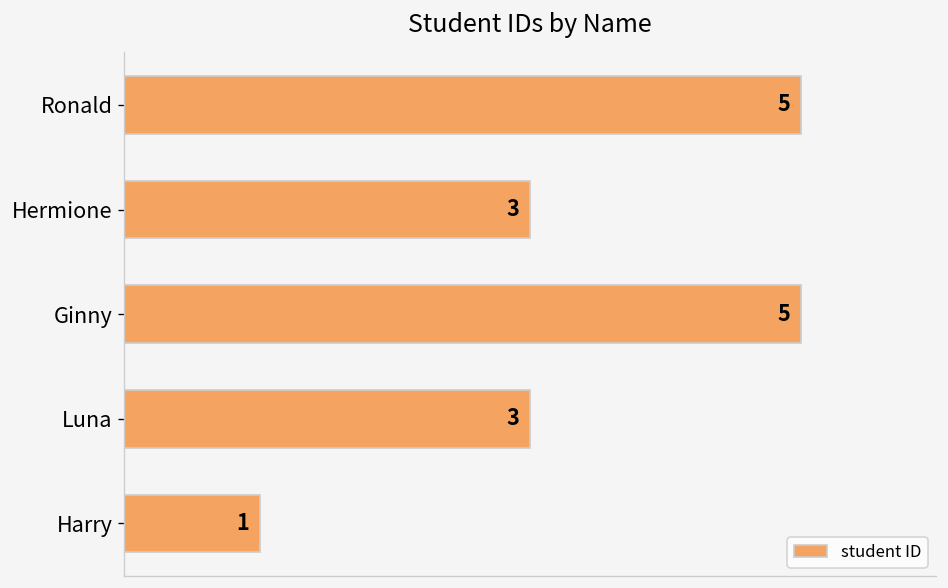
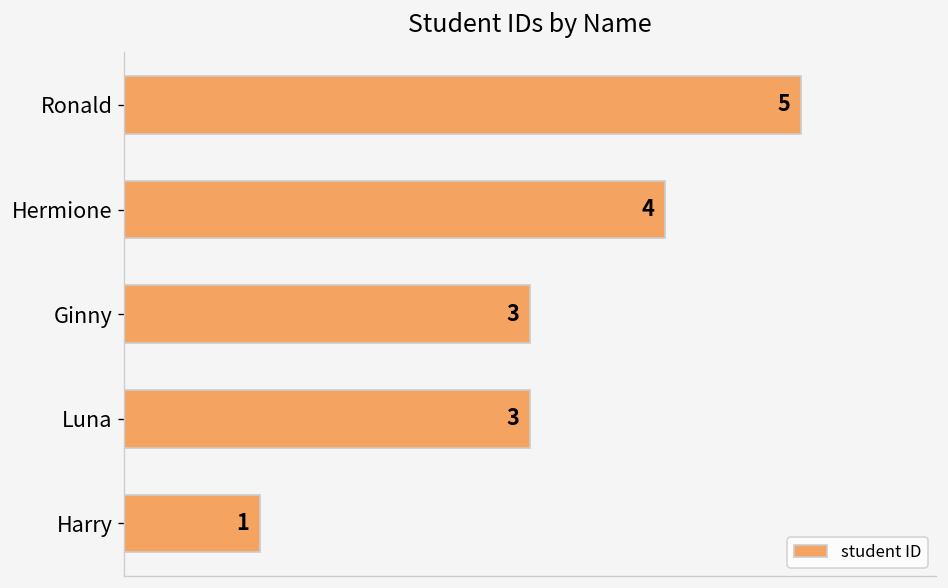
Hermione: 3 -> 4
Ginny: 5 -> 3
